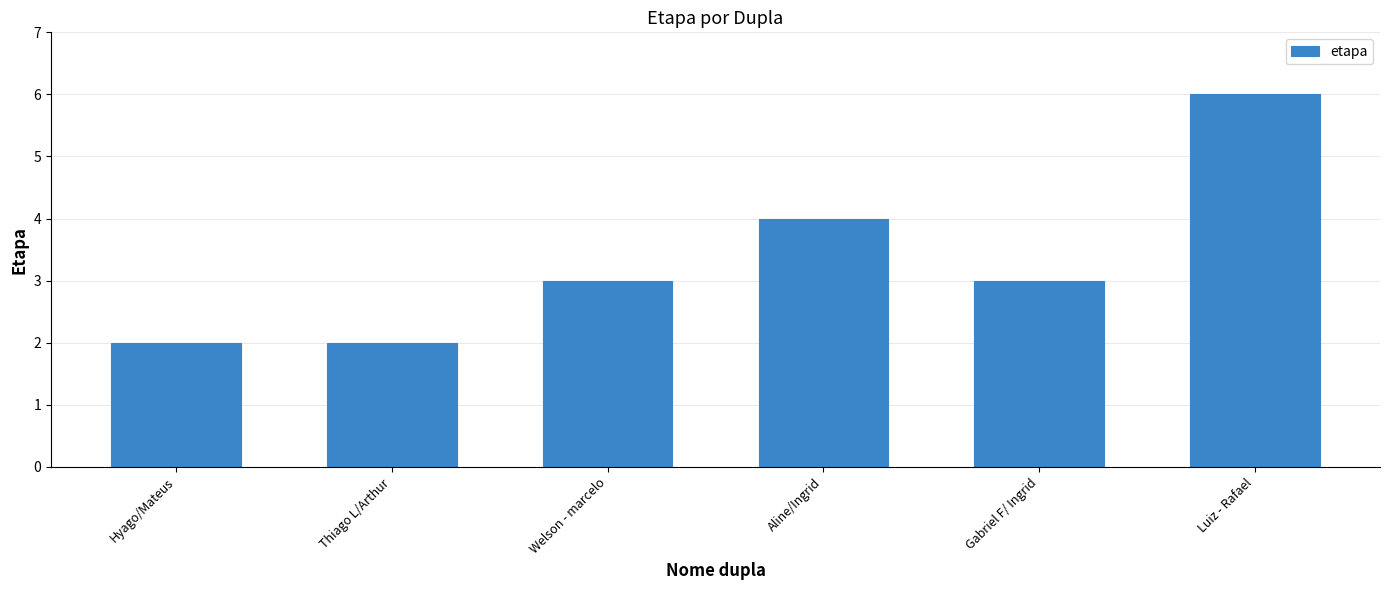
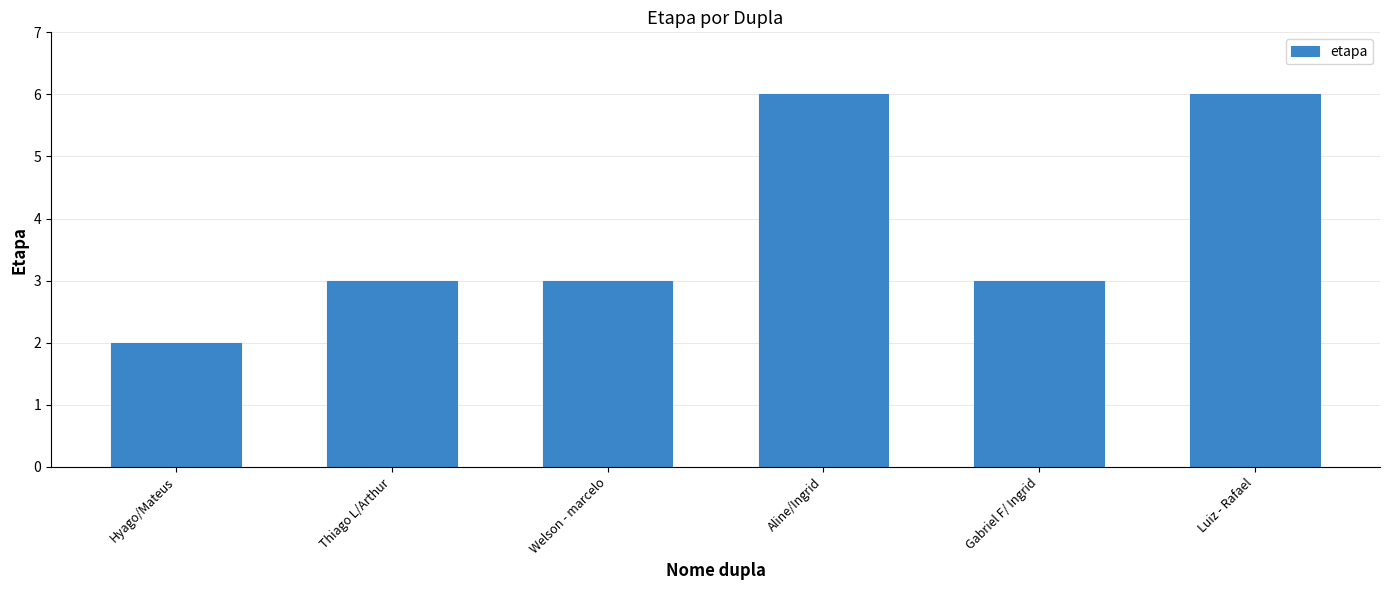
Thiago L/Arthur: 2 -> 3
Aline/Ingrid: 4 -> 6
